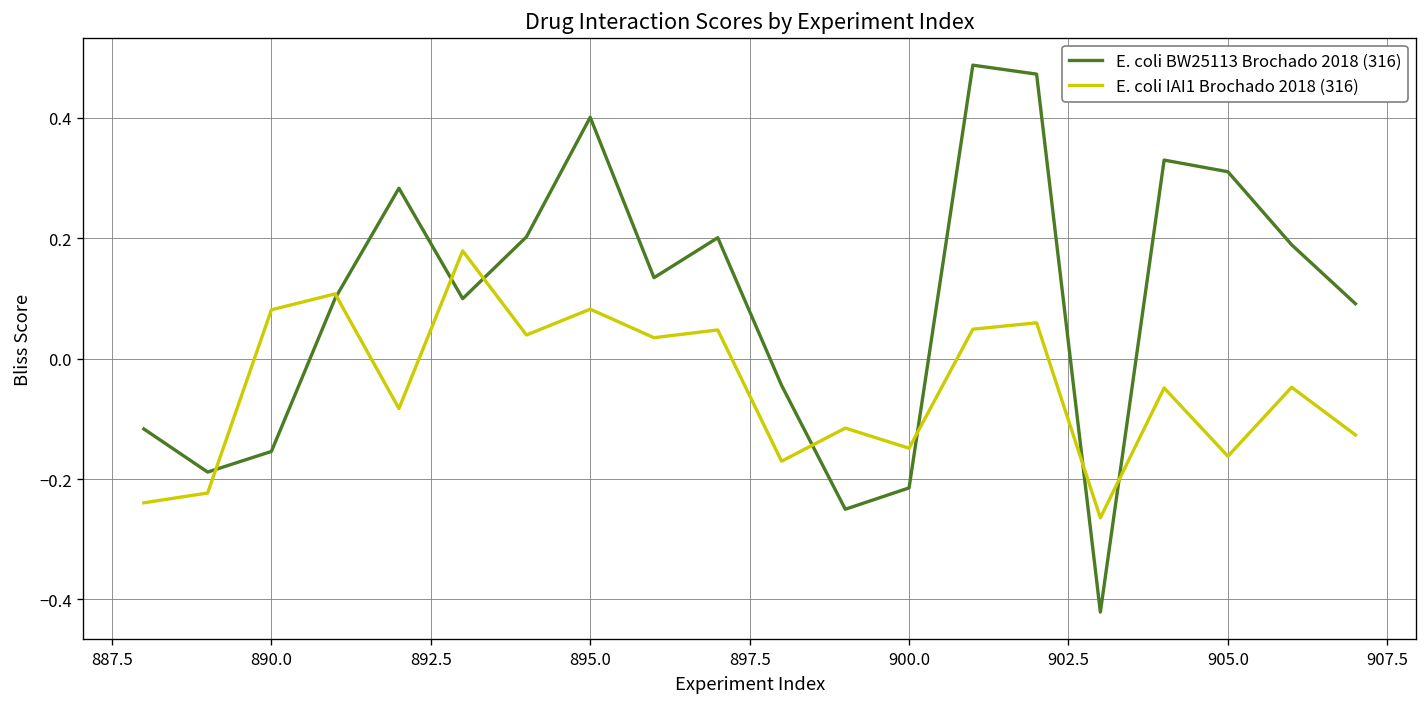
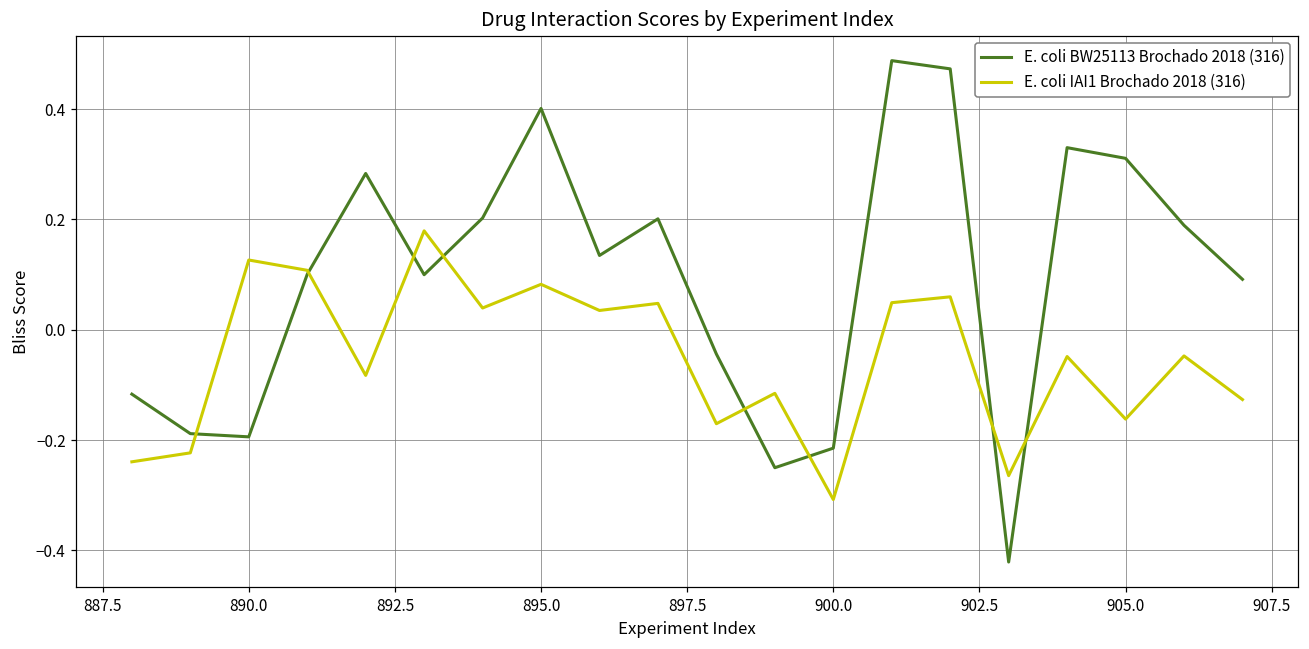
E. coli BW25113 Brochado 2018 (316), 890.0: -0.15 -> -0.19
E. coli IAI1 Brochado 2018 (316), 890.0: 0.08 -> 0.13
E. coli IAI1 Brochado 2018 (316), 900.0: -0.15 -> -0.31
